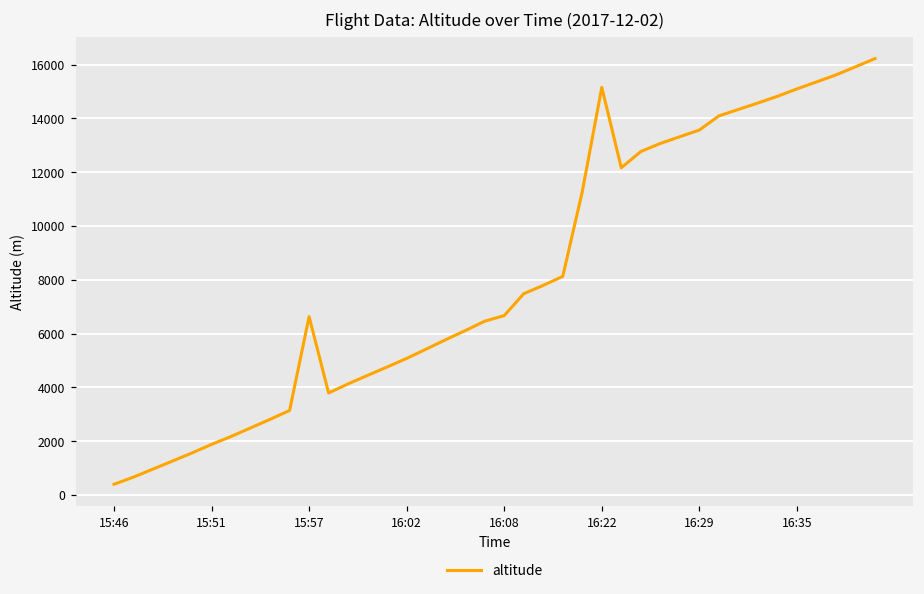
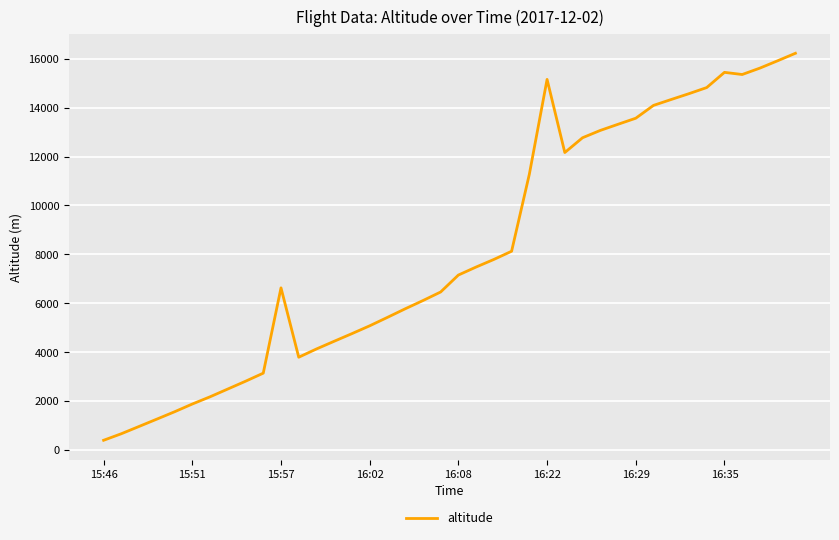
16:08: 6700 -> 7200
16:35: 15100 -> 15400
